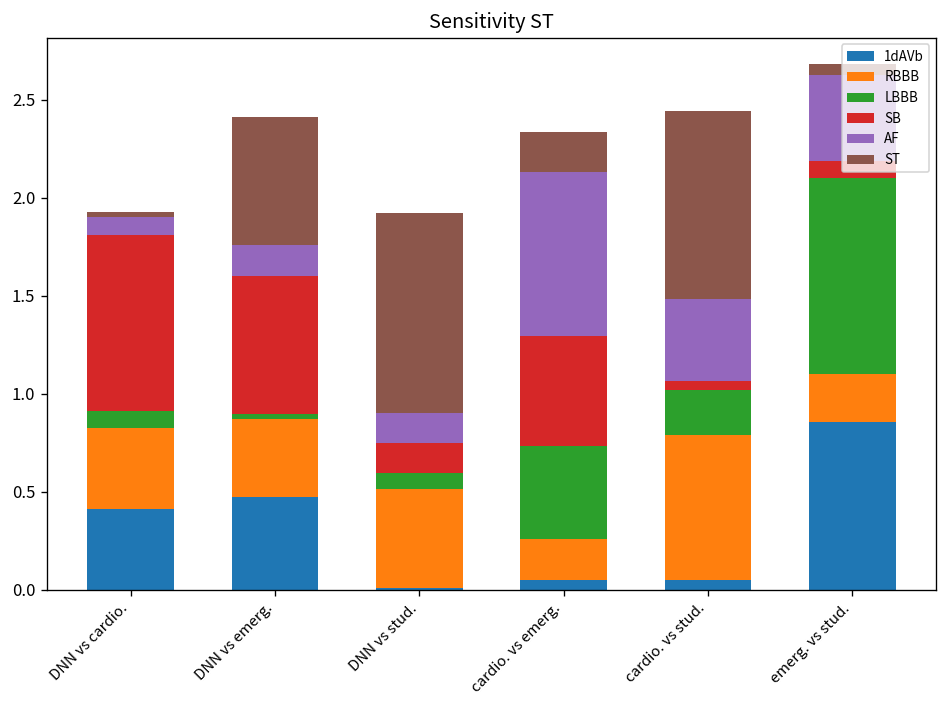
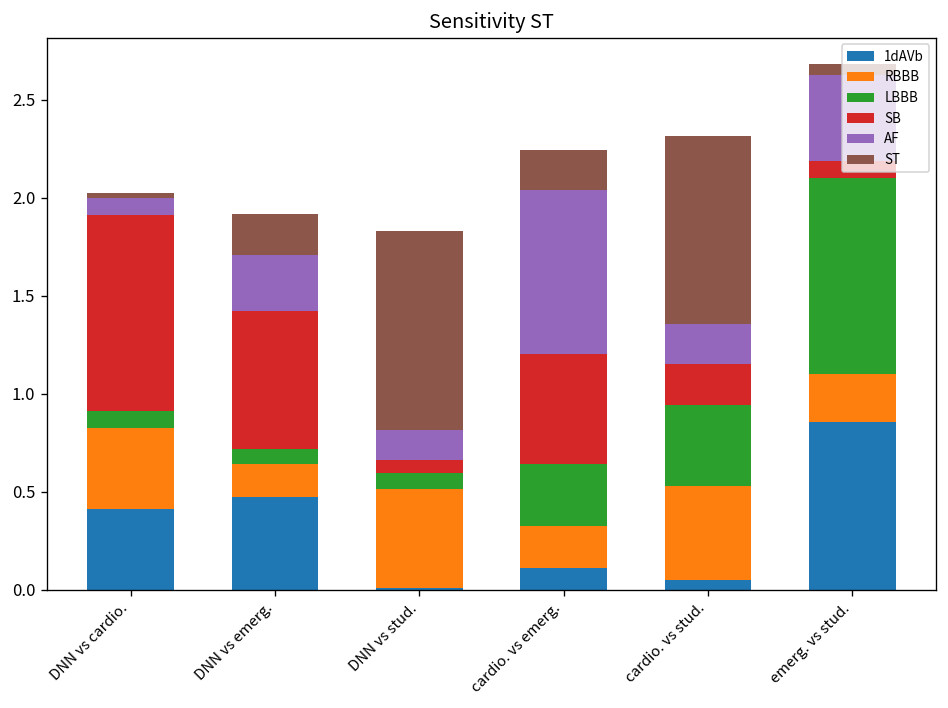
SB, DNN vs cardio.: 0.9 -> 1.0
RBBB, DNN vs emerg.: 0.40 -> 0.17
LBBB, DNN vs emerg.: 0.03 -> 0.08
AF, DNN vs emerg.: 0.16 -> 0.29
ST, DNN vs emerg.: 0.66 -> 0.21
SB, DNN vs stud.: 0.16 -> 0.07
1dAVb, cardio. vs emerg.: 0.05 -> 0.11
LBBB, cardio. vs emerg.: 0.47 -> 0.32
RBBB, cardio. vs stud.: 0.74 -> 0.48
LBBB, cardio. vs stud.: 0.23 -> 0.41
SB, cardio. vs stud.: 0.05 -> 0.21
AF, cardio. vs stud.: 0.42 -> 0.21
